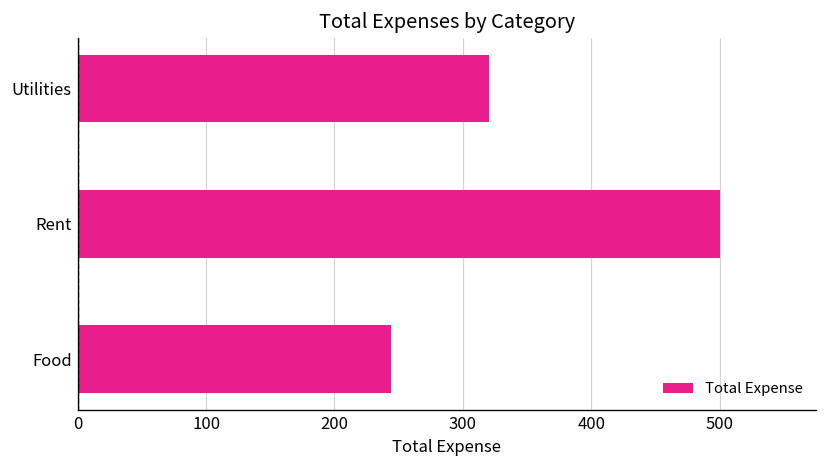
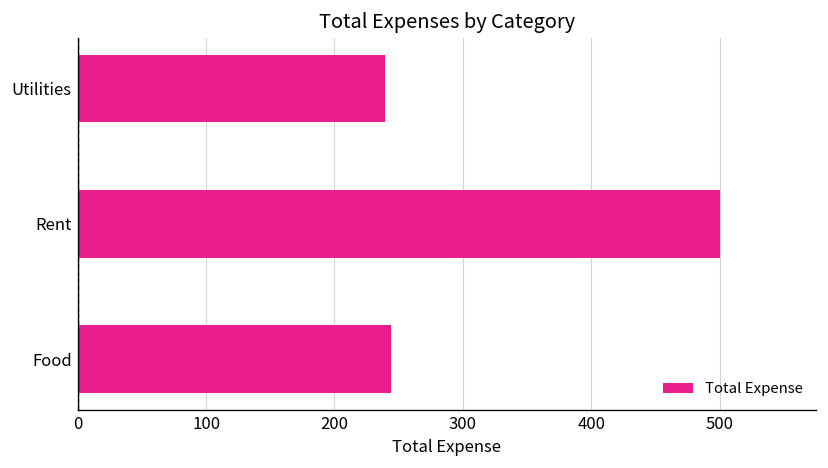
Utilities: 320 -> 239
